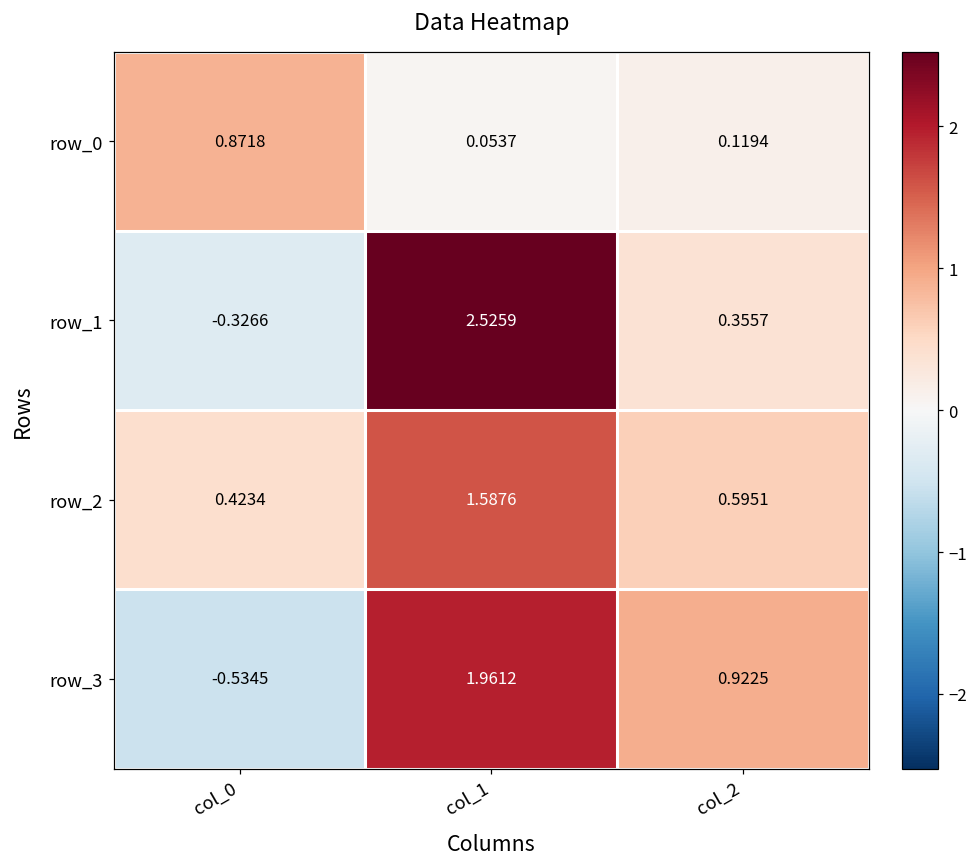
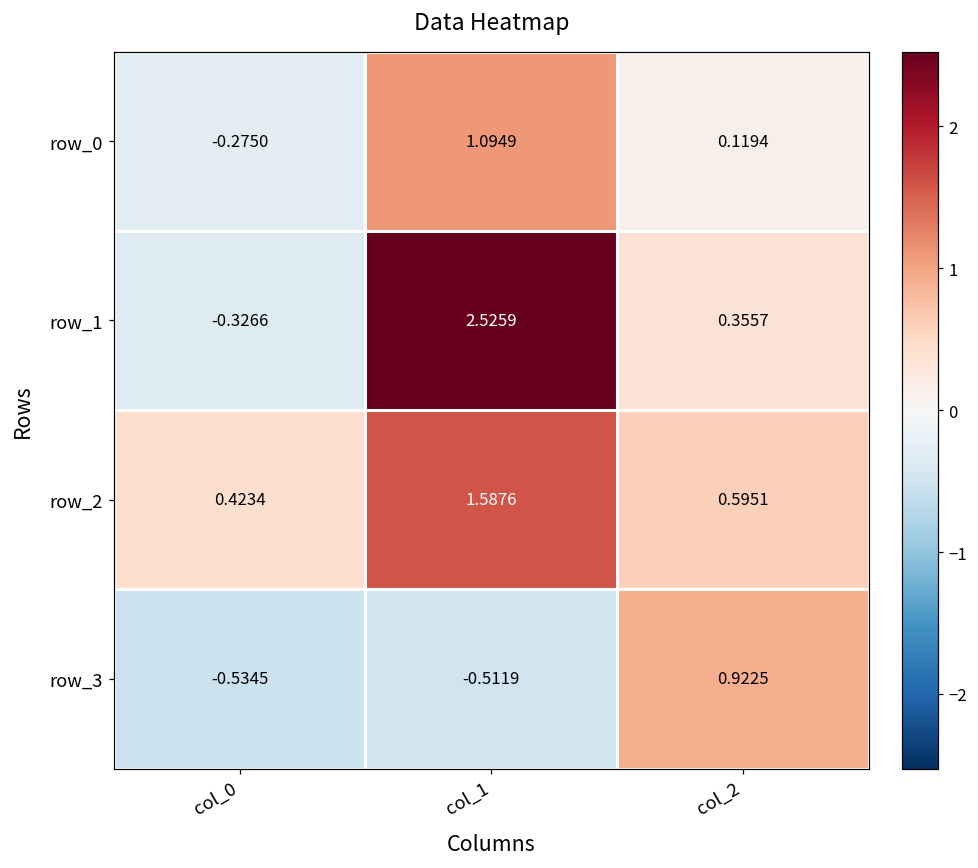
row_0, col_0: 0.8718 -> -0.2750
row_0, col_1: 0.0537 -> 1.0949
row_3, col_1: 1.9612 -> -0.5119
